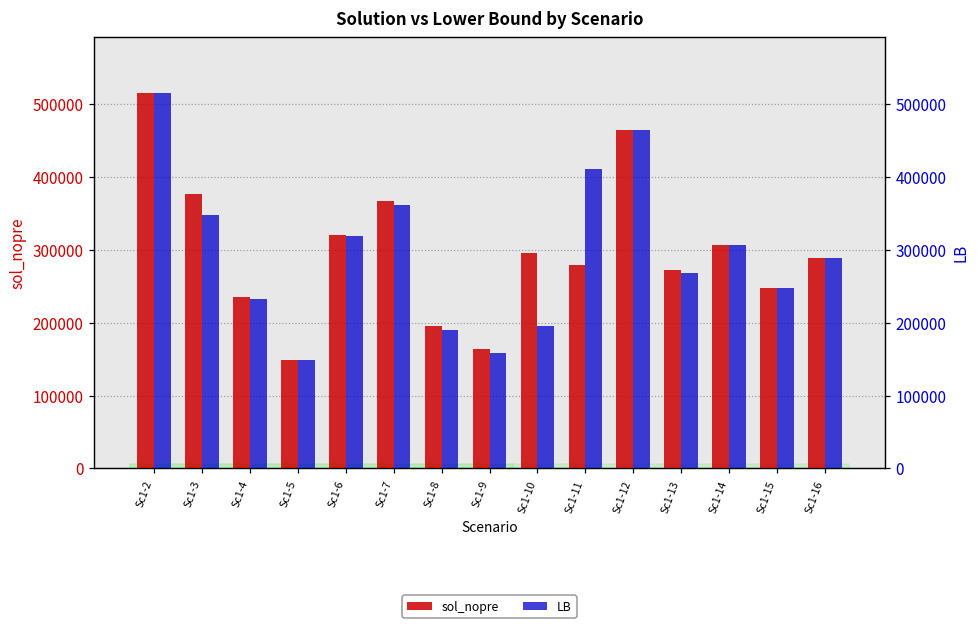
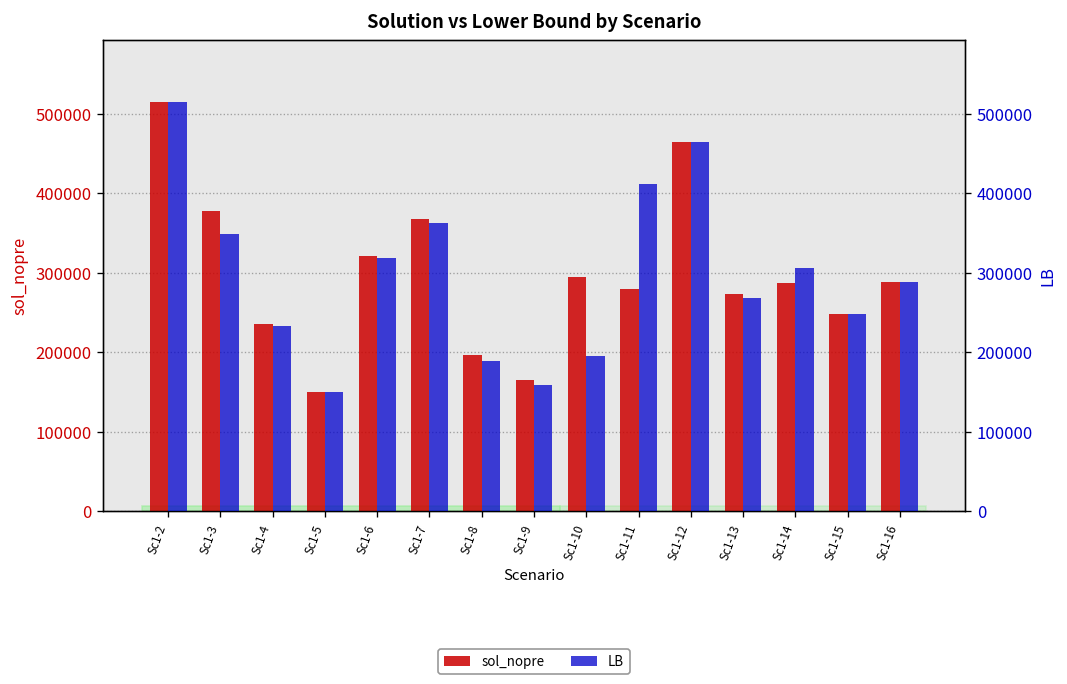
sol_nopre, Sc1-14: 310000 -> 290000
